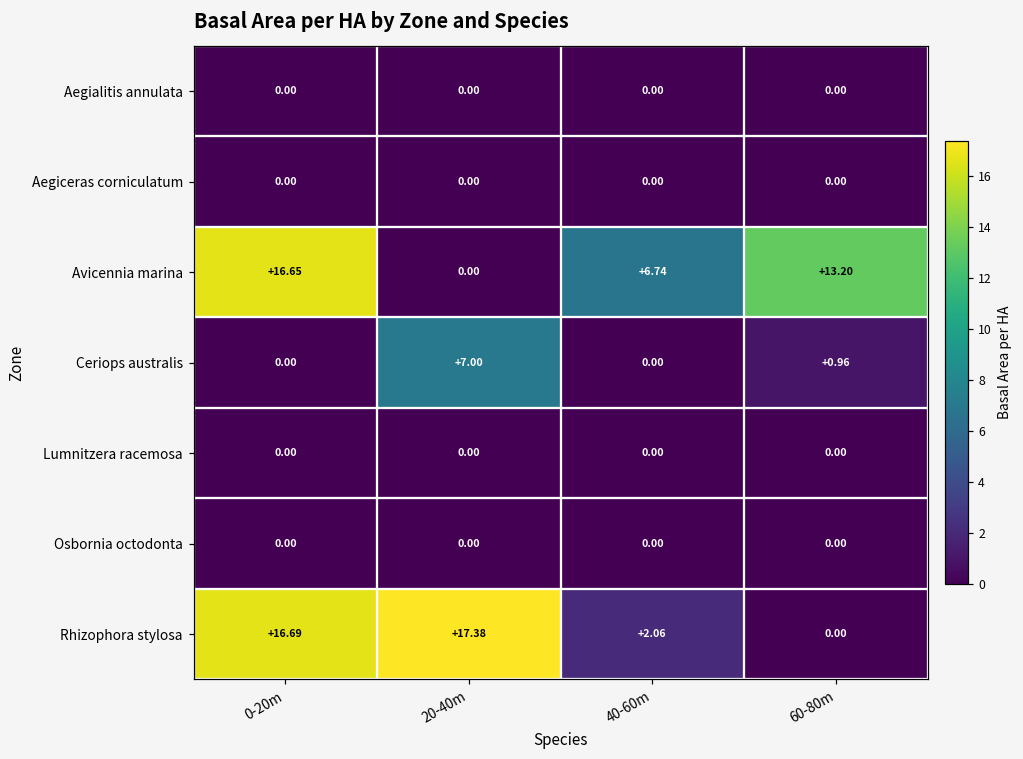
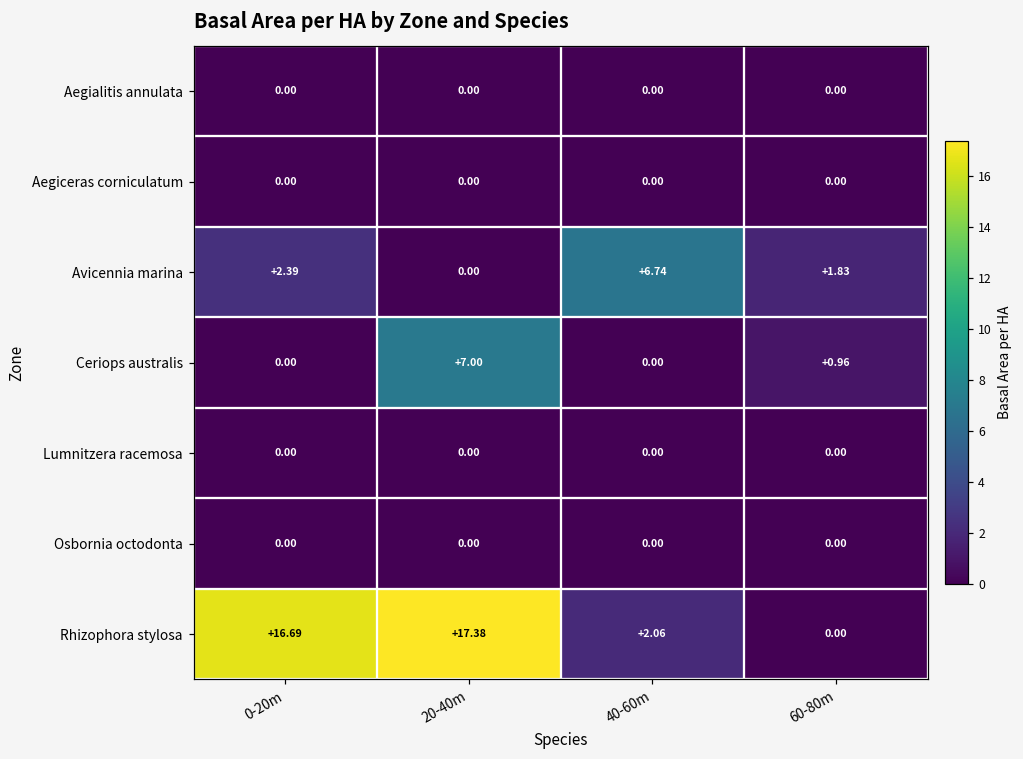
Avicennia marina, 0-20m: +16.65 -> +2.39
Avicennia marina, 60-80m: +13.20 -> +1.83
